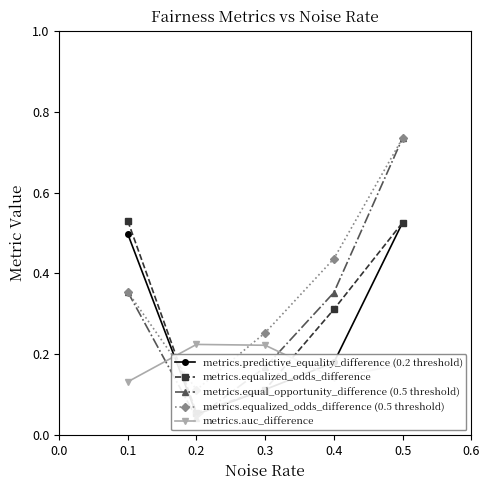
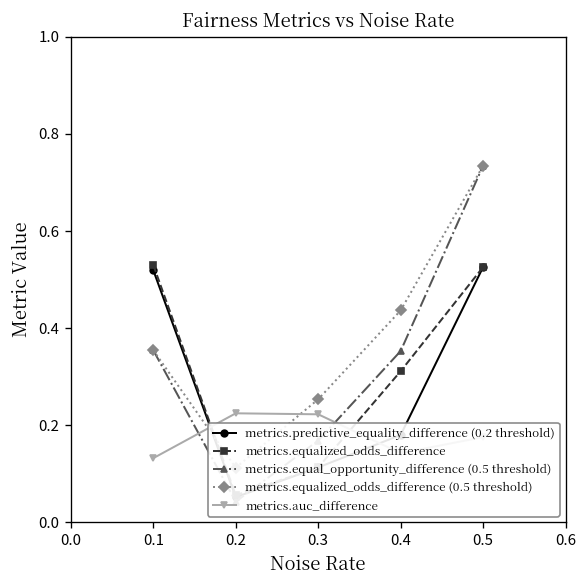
metrics.predictive_equality_difference (0.2 threshold), 0.1: 0.50 -> 0.52
